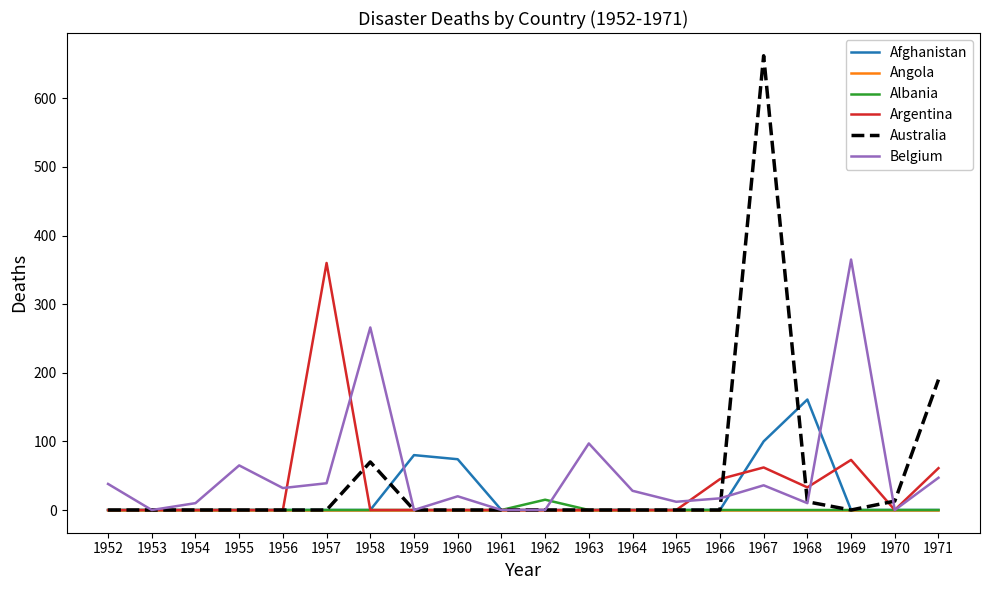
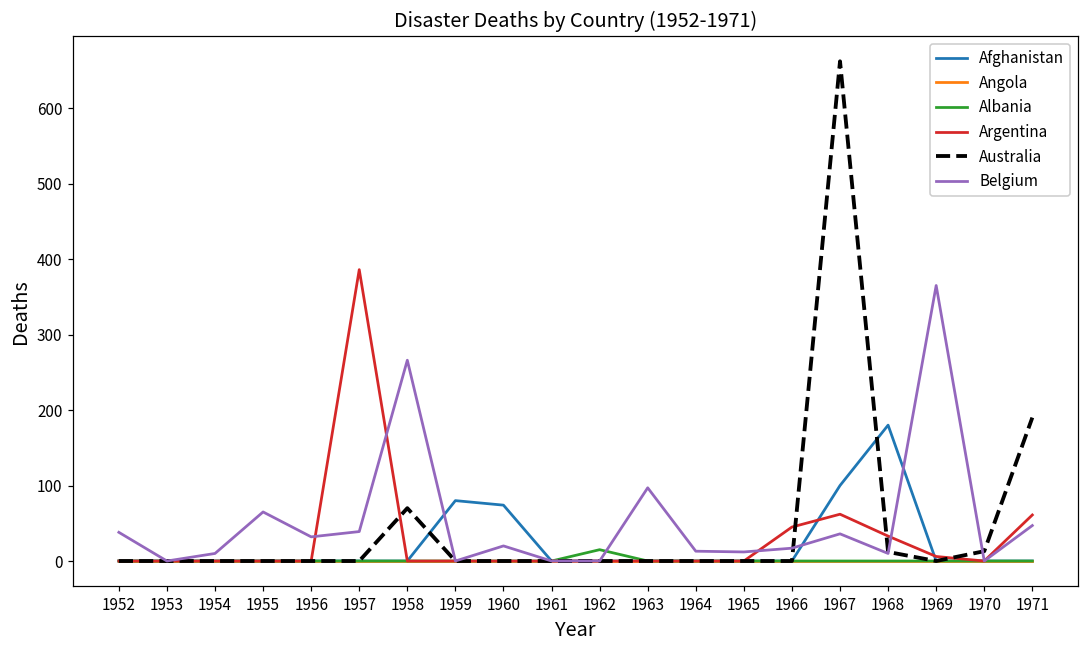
Argentina, 1957: 360 -> 390
Belgium, 1964: 30 -> 10
Afghanistan, 1968: 160 -> 180
Argentina, 1969: 70 -> 10
